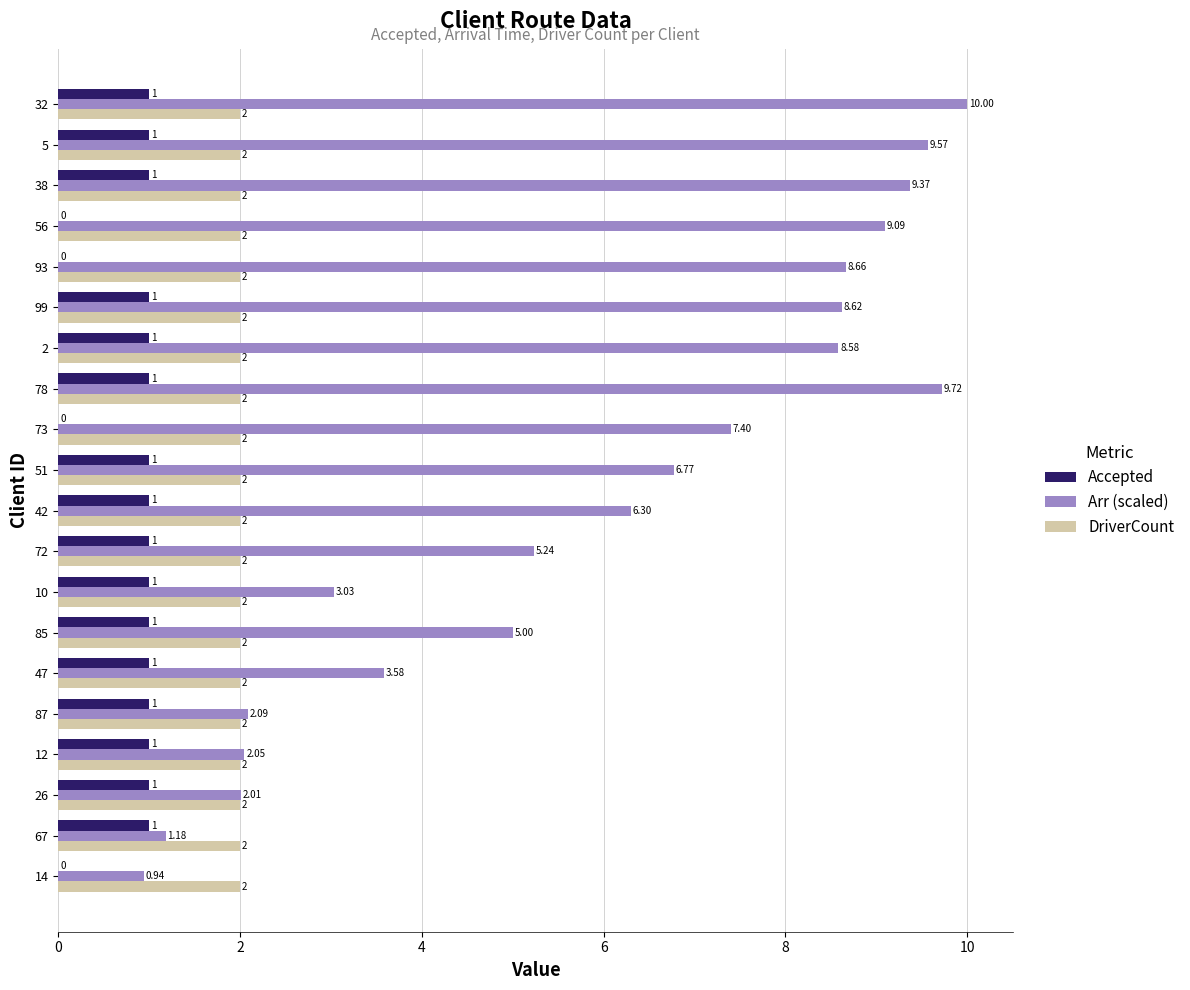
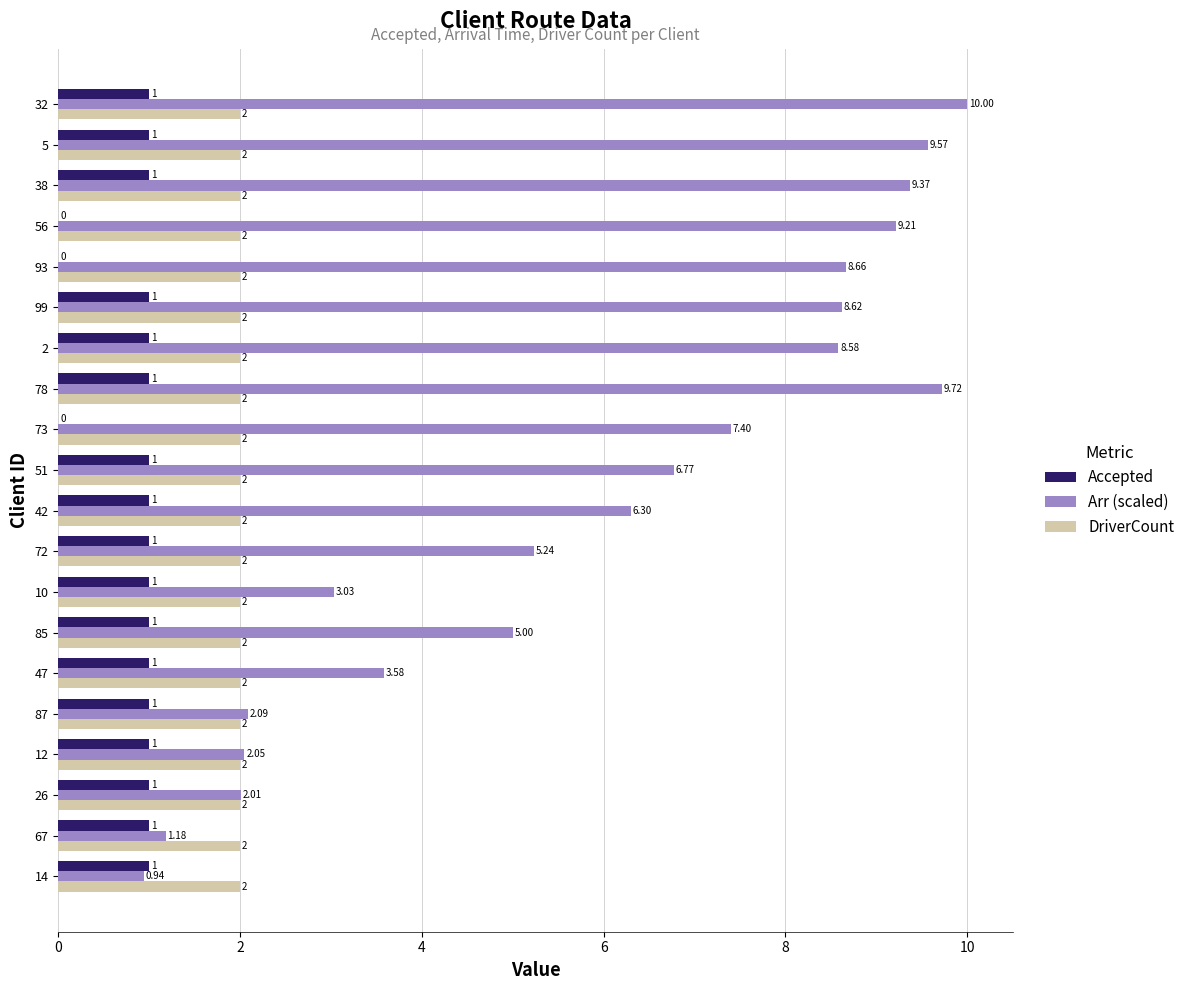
Arr (scaled), 56: 9.09 -> 9.21
Accepted, 14: 0 -> 1
